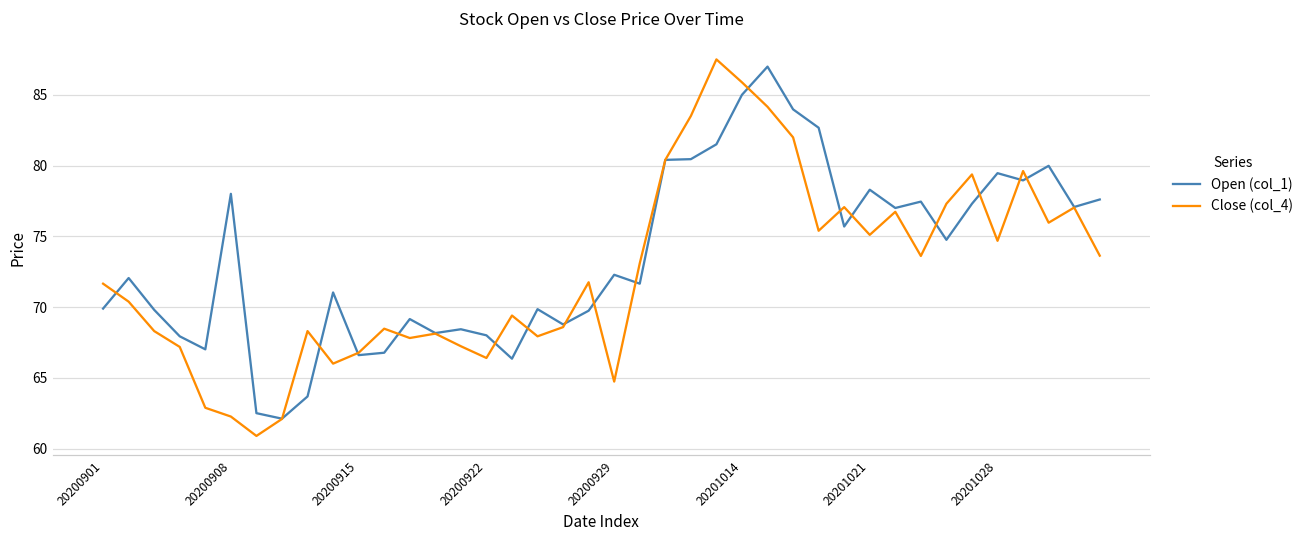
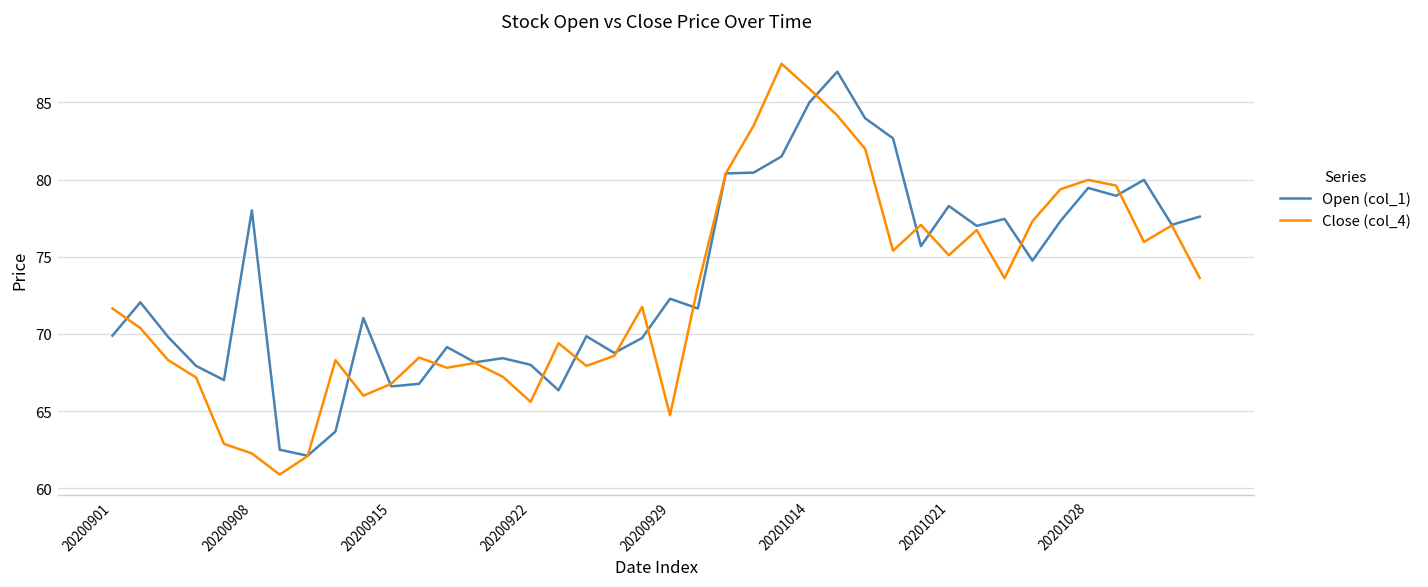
Close (col_4), 20200922: 66.4 -> 65.6
Close (col_4), 20201028: 74.7 -> 80.0
